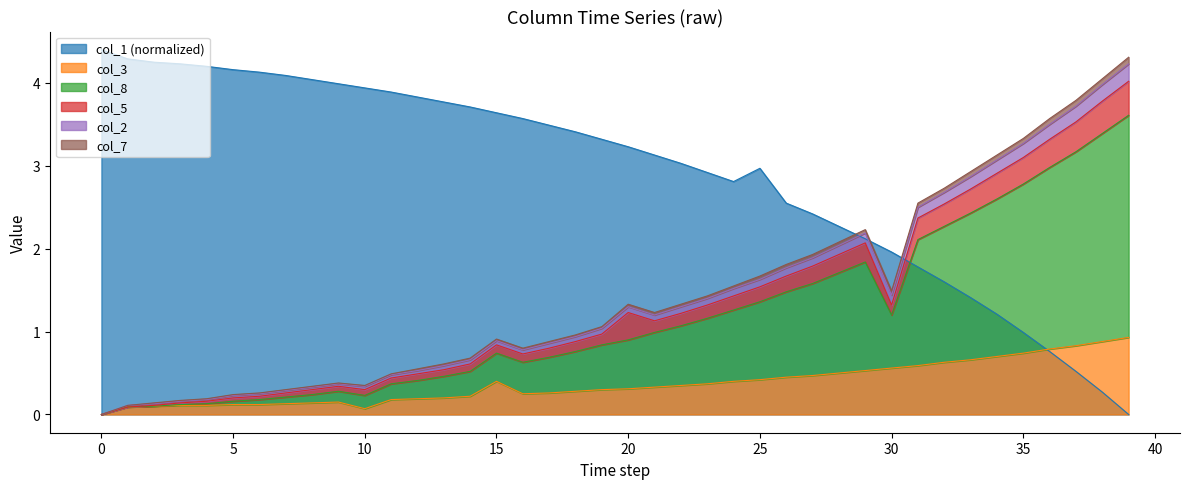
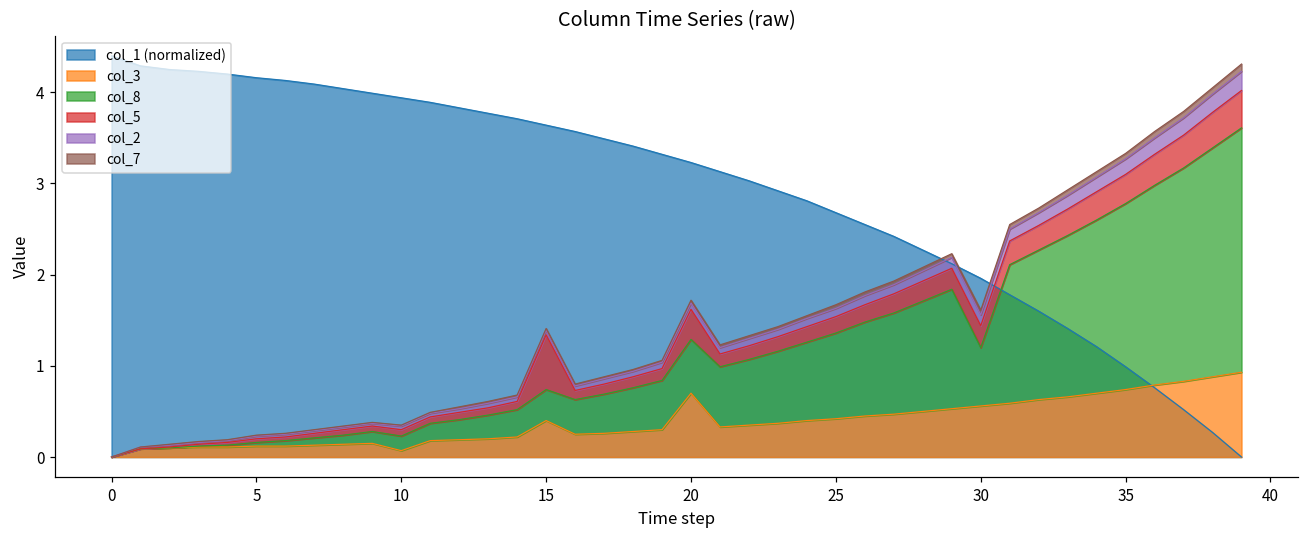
col_5, 15: 0.1 -> 0.6
col_3, 20: 0.3 -> 0.7
col_1 (normalized), 25: 3.0 -> 2.7
col_5, 30: 0.1 -> 0.2
